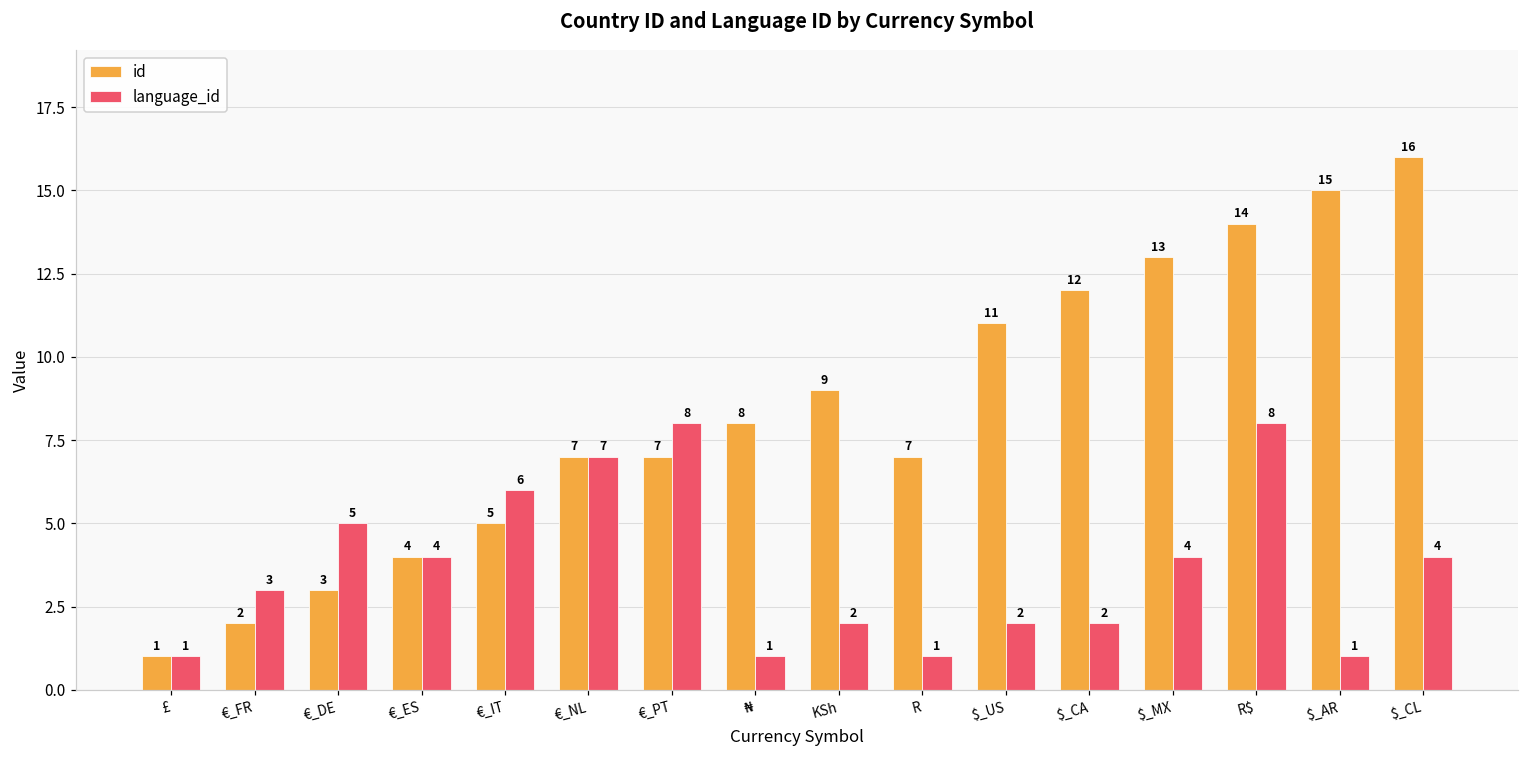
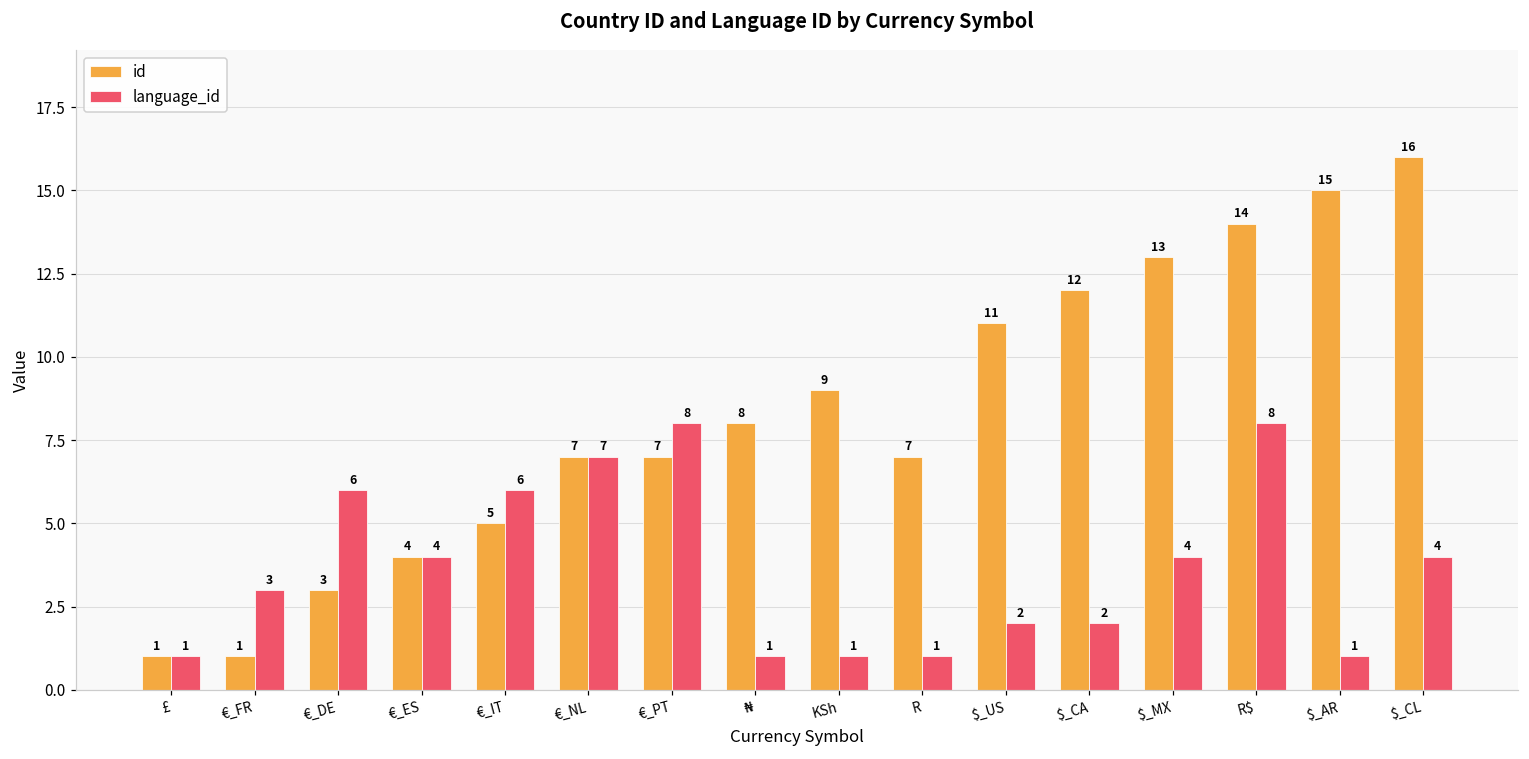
id, €_FR: 2 -> 1
language_id, €_DE: 5 -> 6
language_id, KSh: 2 -> 1
